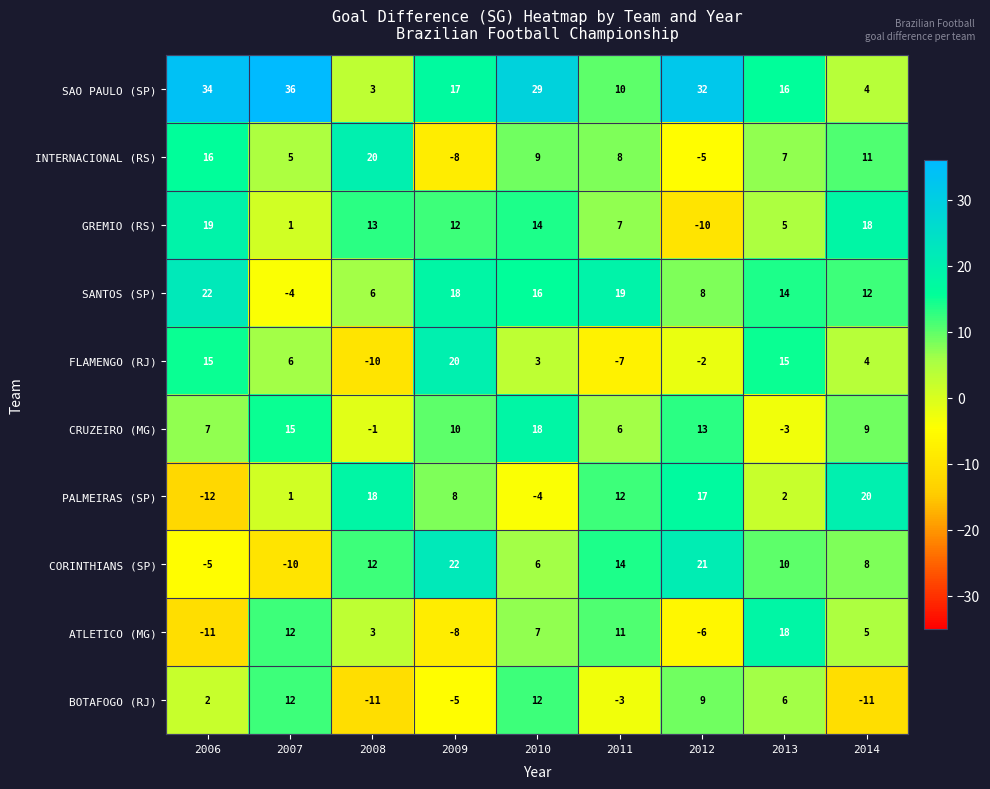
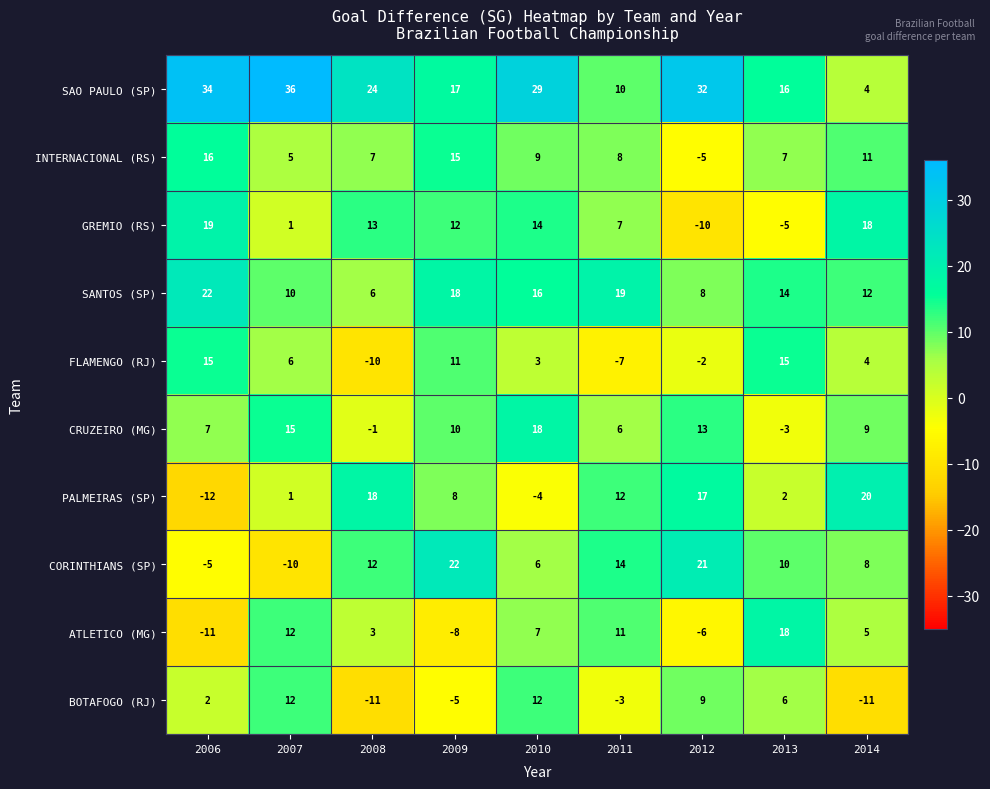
SAO PAULO (SP), 2008: 3 -> 24
INTERNACIONAL (RS), 2008: 20 -> 7
INTERNACIONAL (RS), 2009: -8 -> 15
GREMIO (RS), 2013: 5 -> -5
SANTOS (SP), 2007: -4 -> 10
FLAMENGO (RJ), 2009: 20 -> 11
